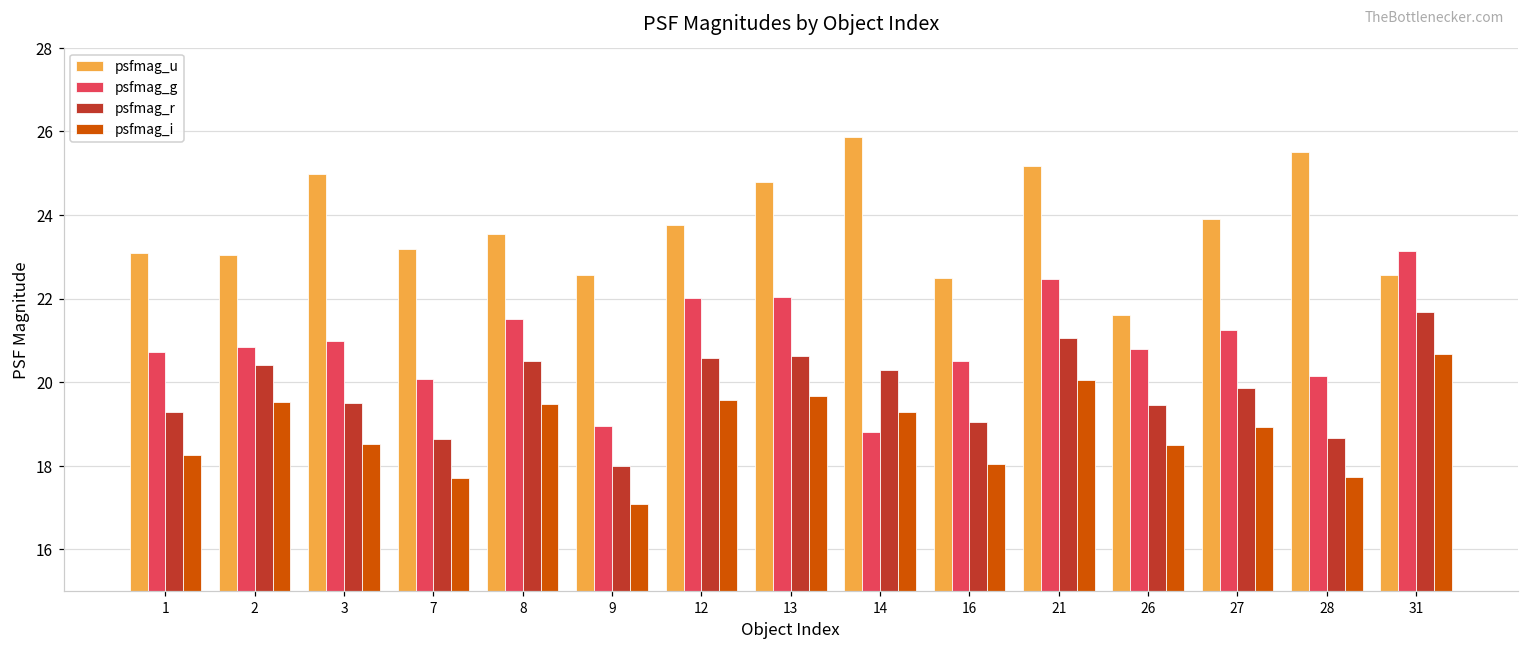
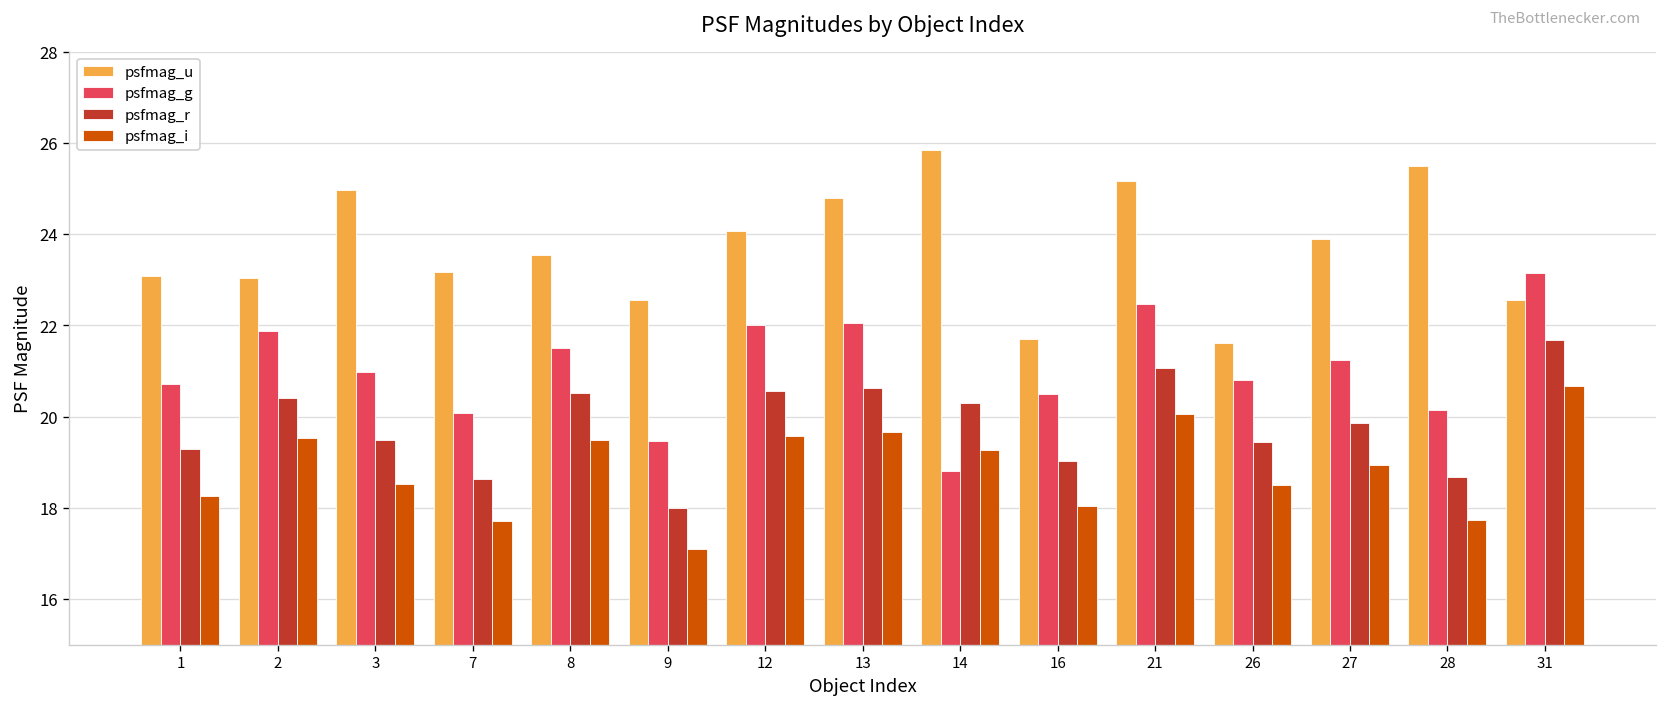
psfmag_g, 2: 20.8 -> 21.9
psfmag_g, 9: 19.0 -> 19.5
psfmag_u, 12: 23.8 -> 24.1
psfmag_u, 16: 22.5 -> 21.7
